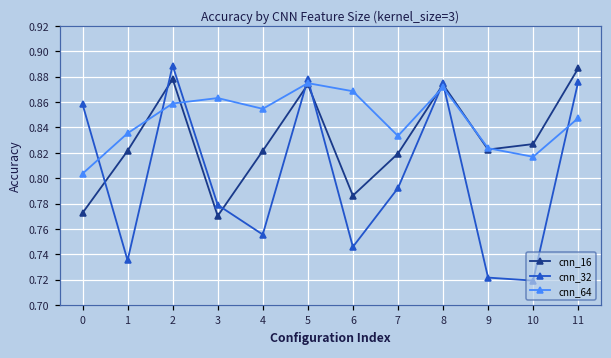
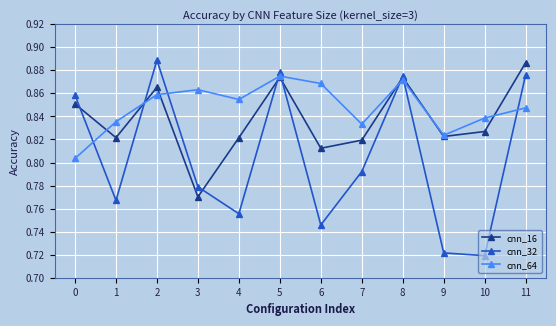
cnn_16, 0: 0.773 -> 0.851
cnn_32, 1: 0.735 -> 0.767
cnn_16, 2: 0.878 -> 0.865
cnn_16, 6: 0.786 -> 0.812
cnn_64, 10: 0.817 -> 0.839
